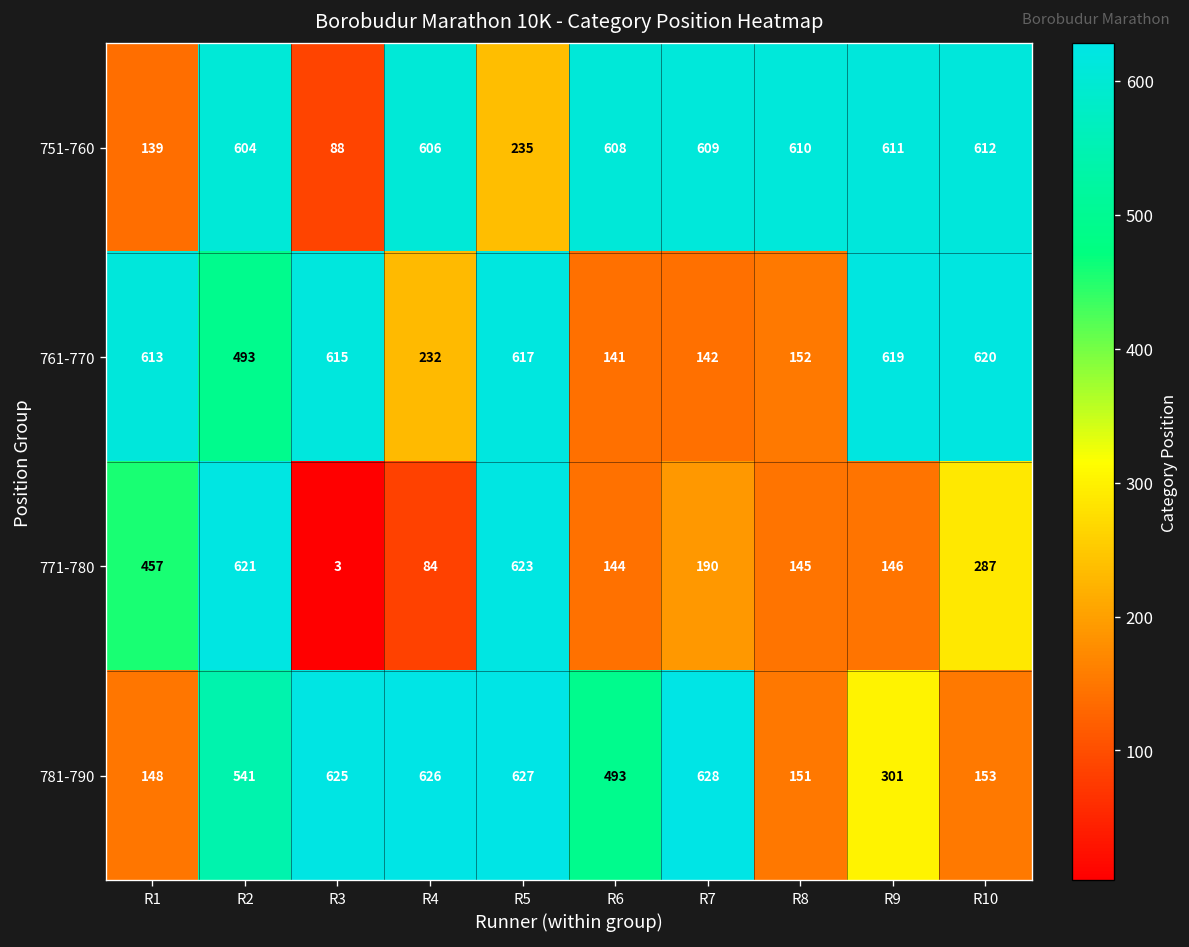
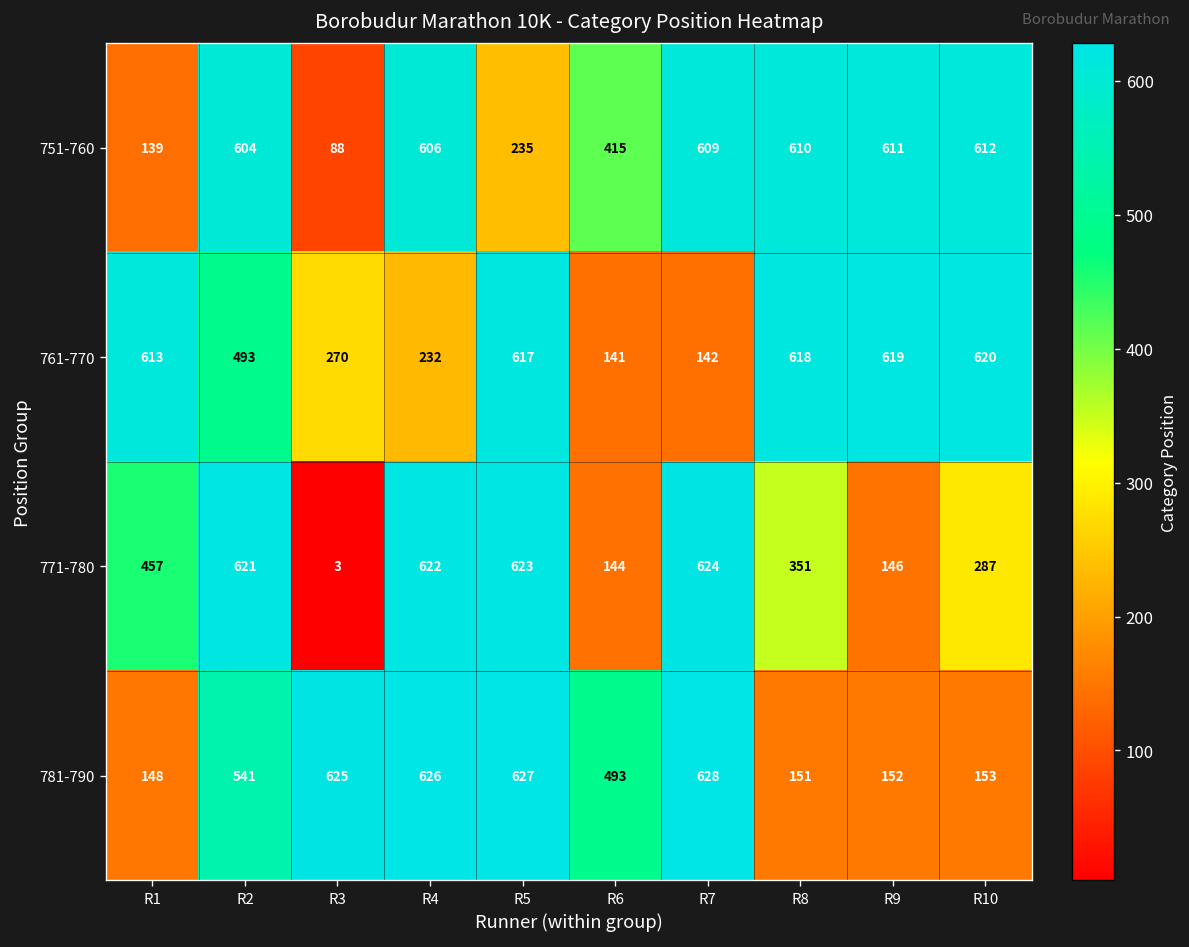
751-760, R6: 608 -> 415
761-770, R3: 615 -> 270
761-770, R8: 152 -> 618
771-780, R4: 84 -> 622
771-780, R7: 190 -> 624
771-780, R8: 145 -> 351
781-790, R9: 301 -> 152
